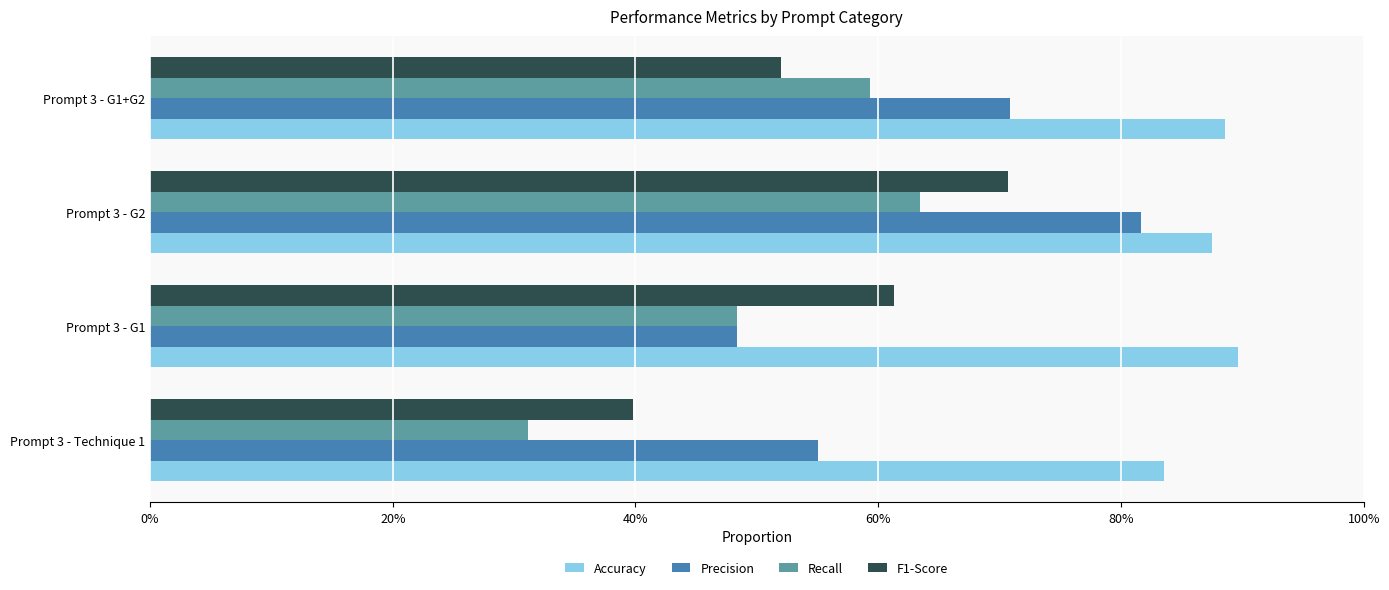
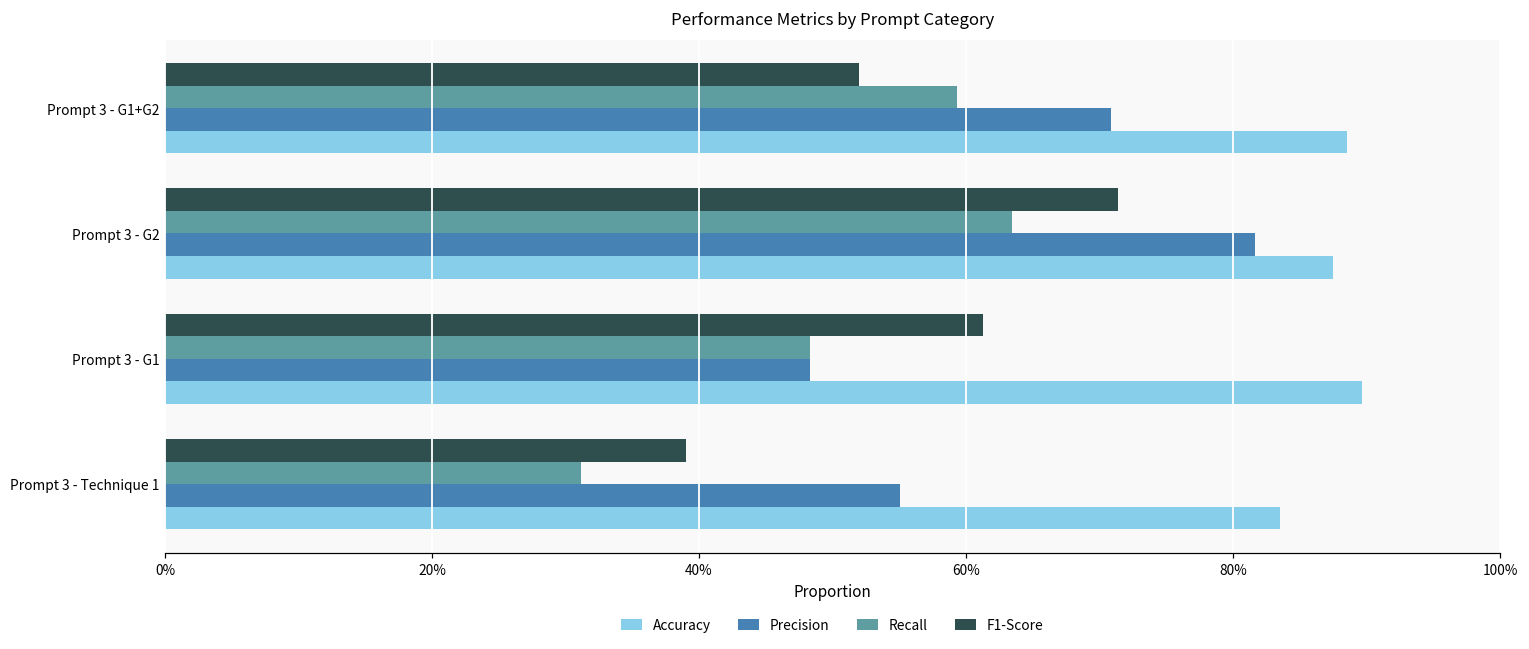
F1-Score, Prompt 3 - G2: 70.7% -> 71.4%
F1-Score, Prompt 3 - Technique 1: 39.8% -> 39.0%
